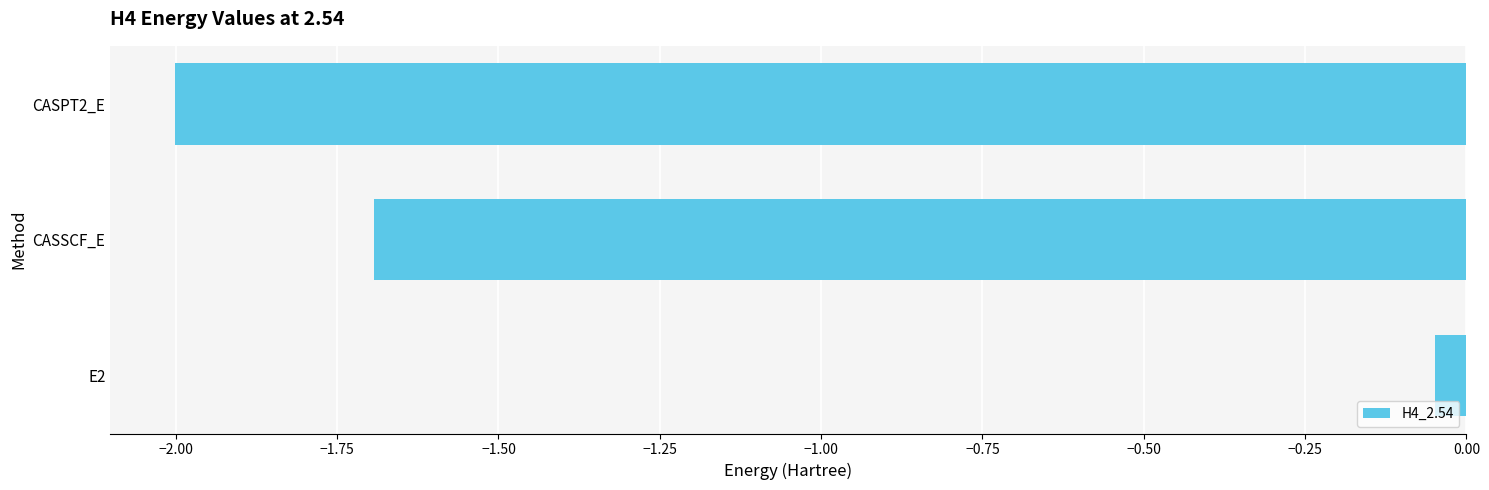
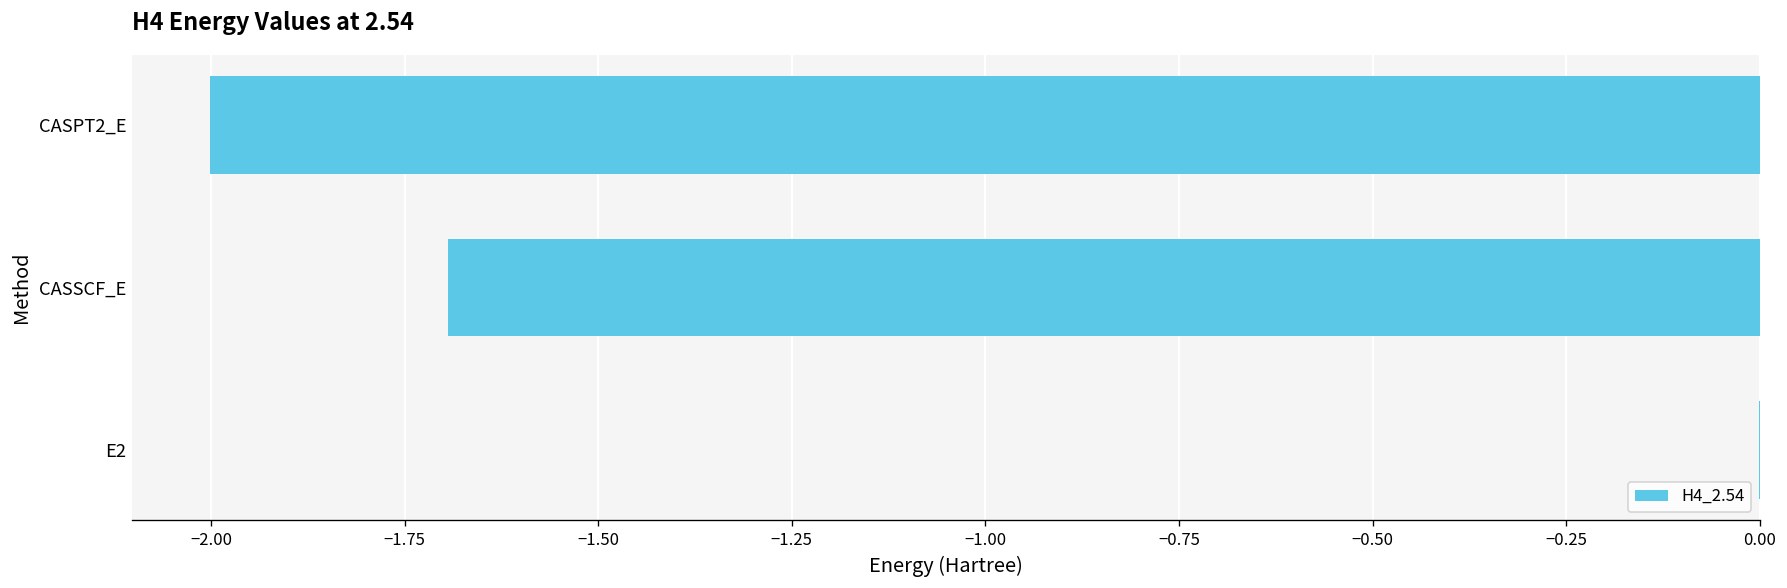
E2: -0.05 -> 0.00
